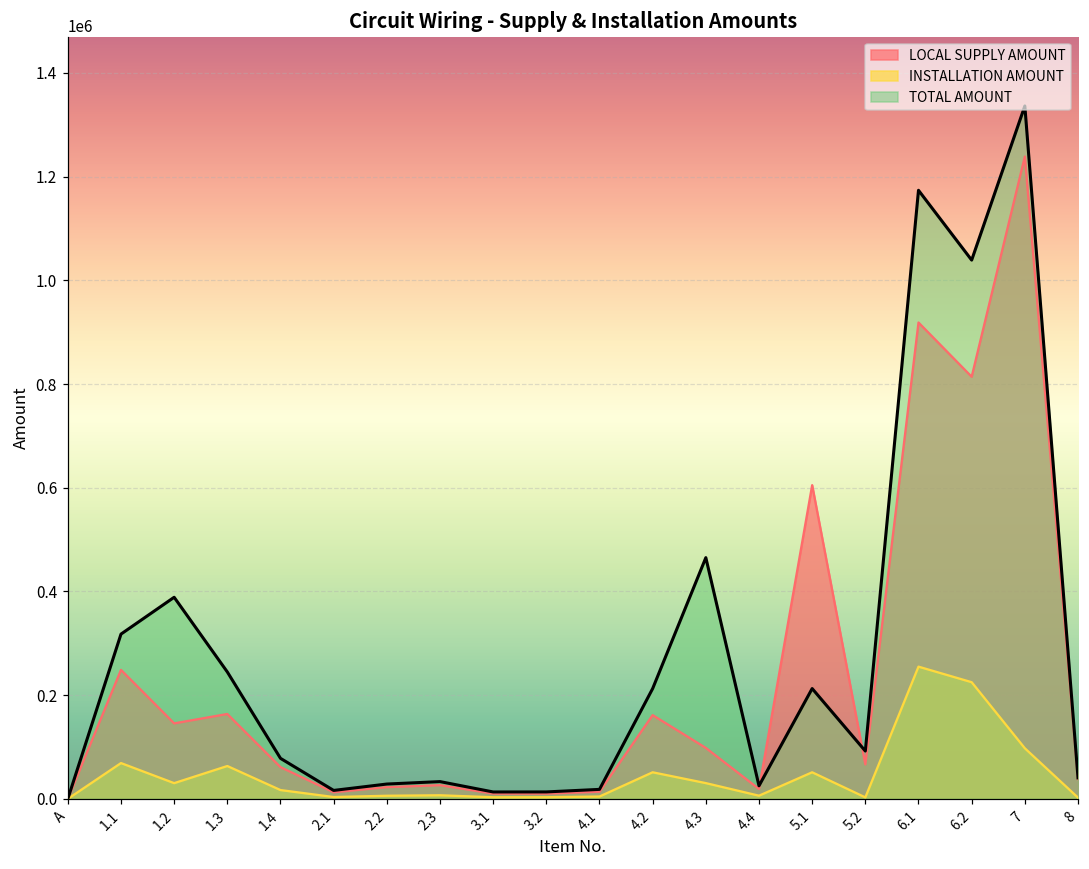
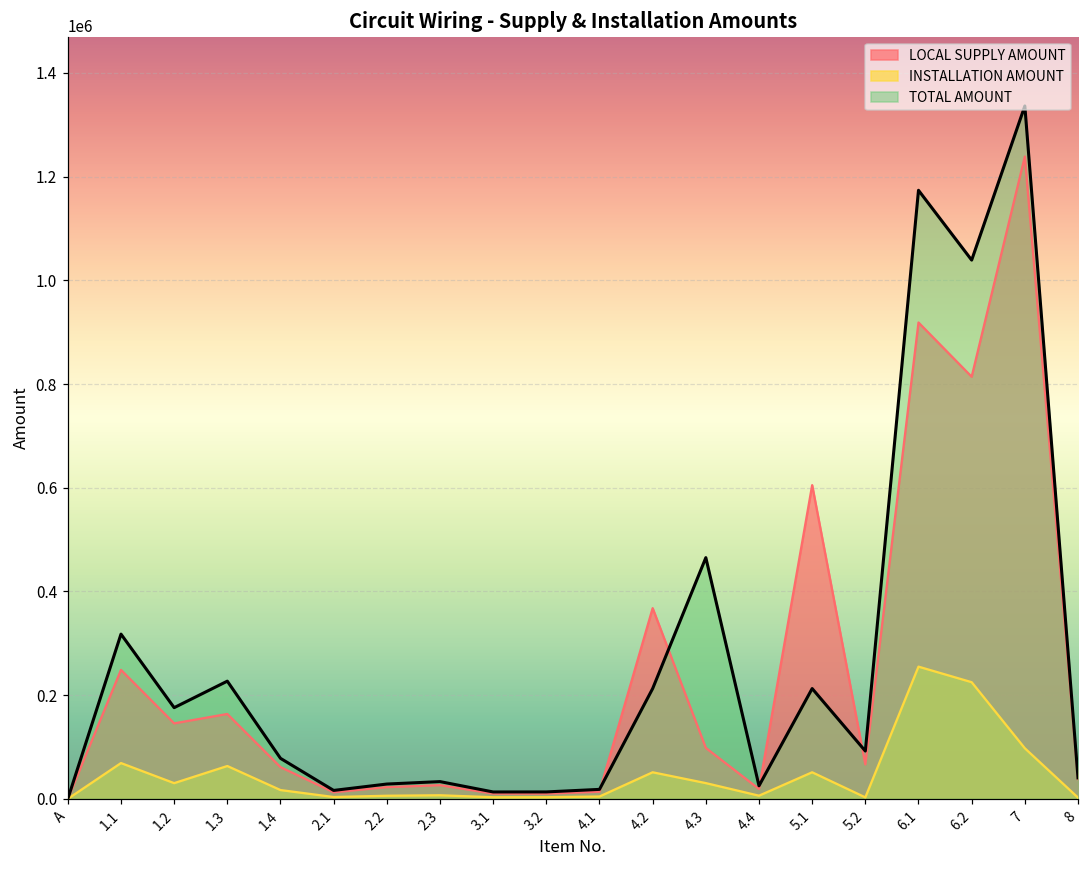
TOTAL AMOUNT, 1.2: 390000 -> 180000
TOTAL AMOUNT, 1.3: 240000 -> 230000
LOCAL SUPPLY AMOUNT, 4.2: 160000 -> 370000
